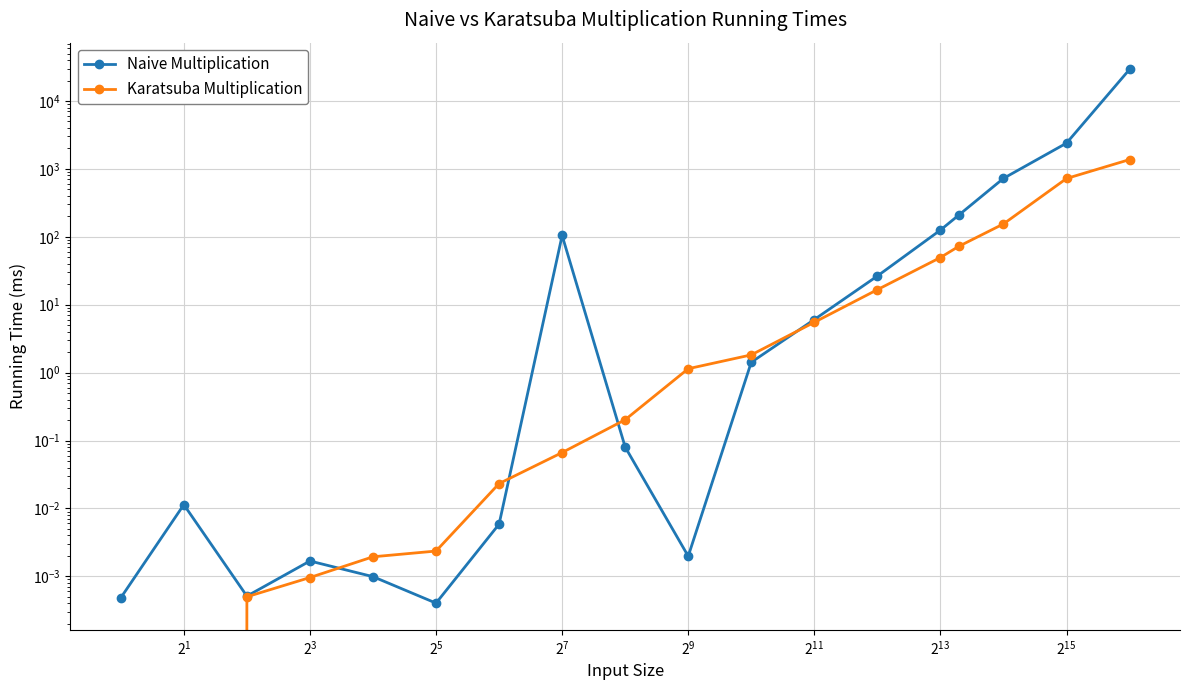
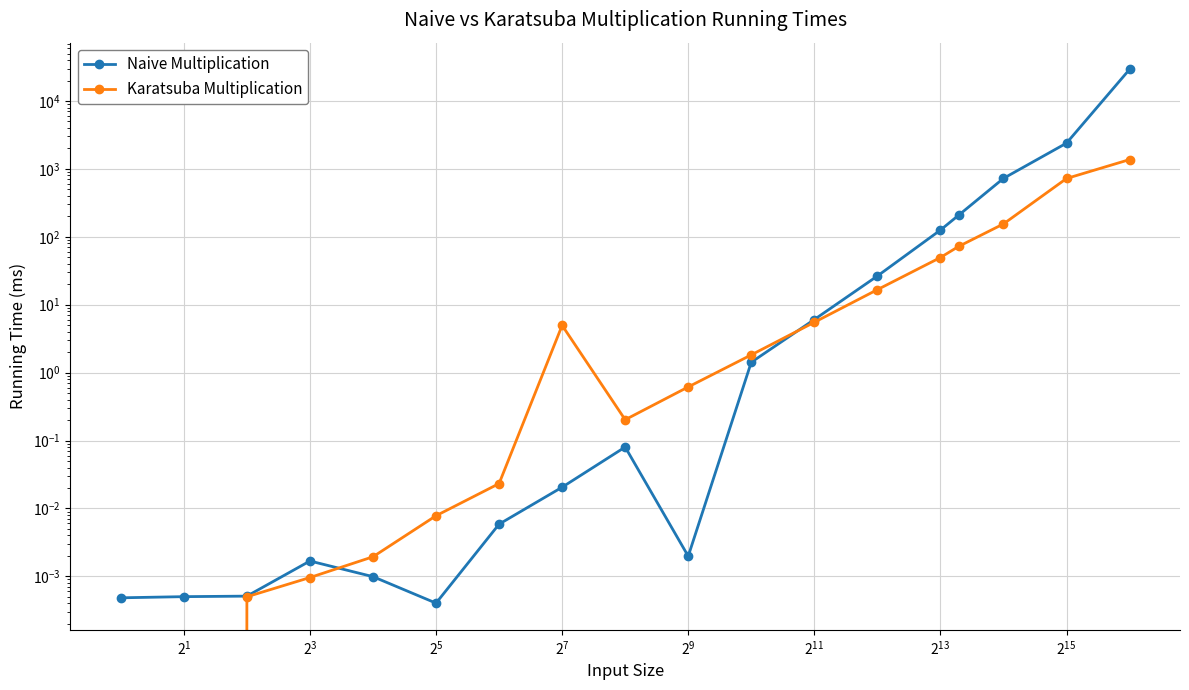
Naive Multiplication, 2^1: 0.011 -> 0.0005
Karatsuba Multiplication, 2^5: 0.0024 -> 0.008
Naive Multiplication, 2^7: 100 -> 0.021
Karatsuba Multiplication, 2^7: 0.07 -> 5
Karatsuba Multiplication, 2^9: 1.1 -> 0.6
